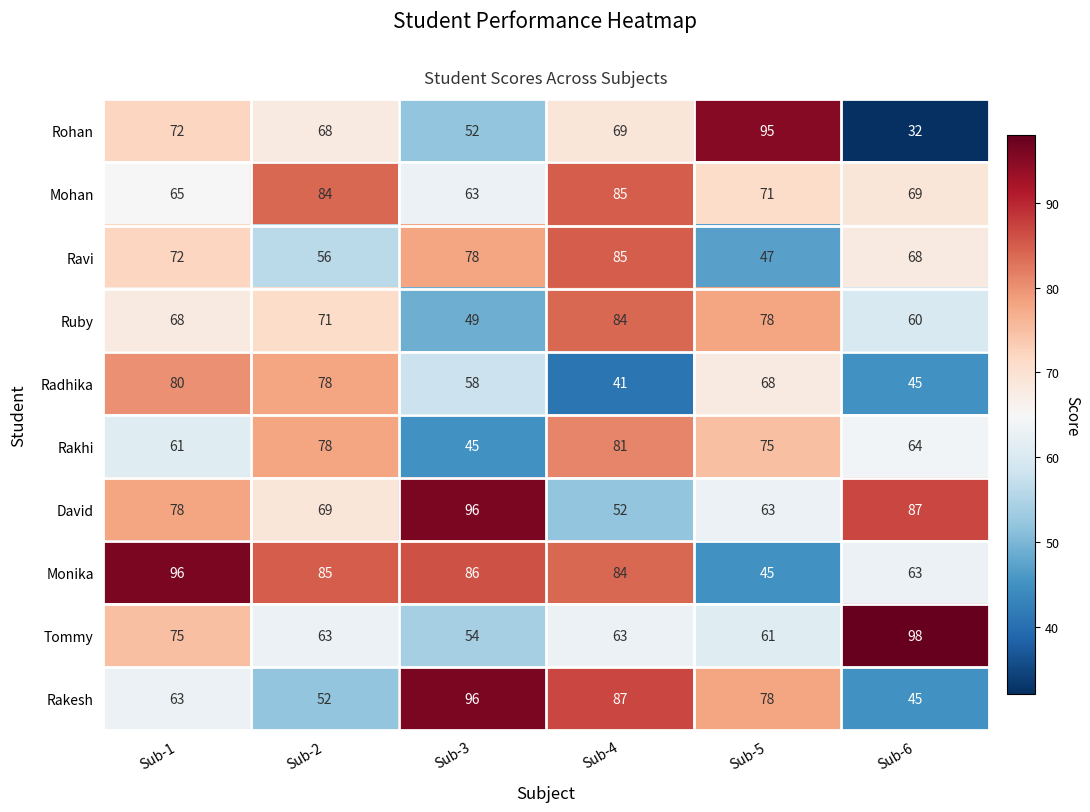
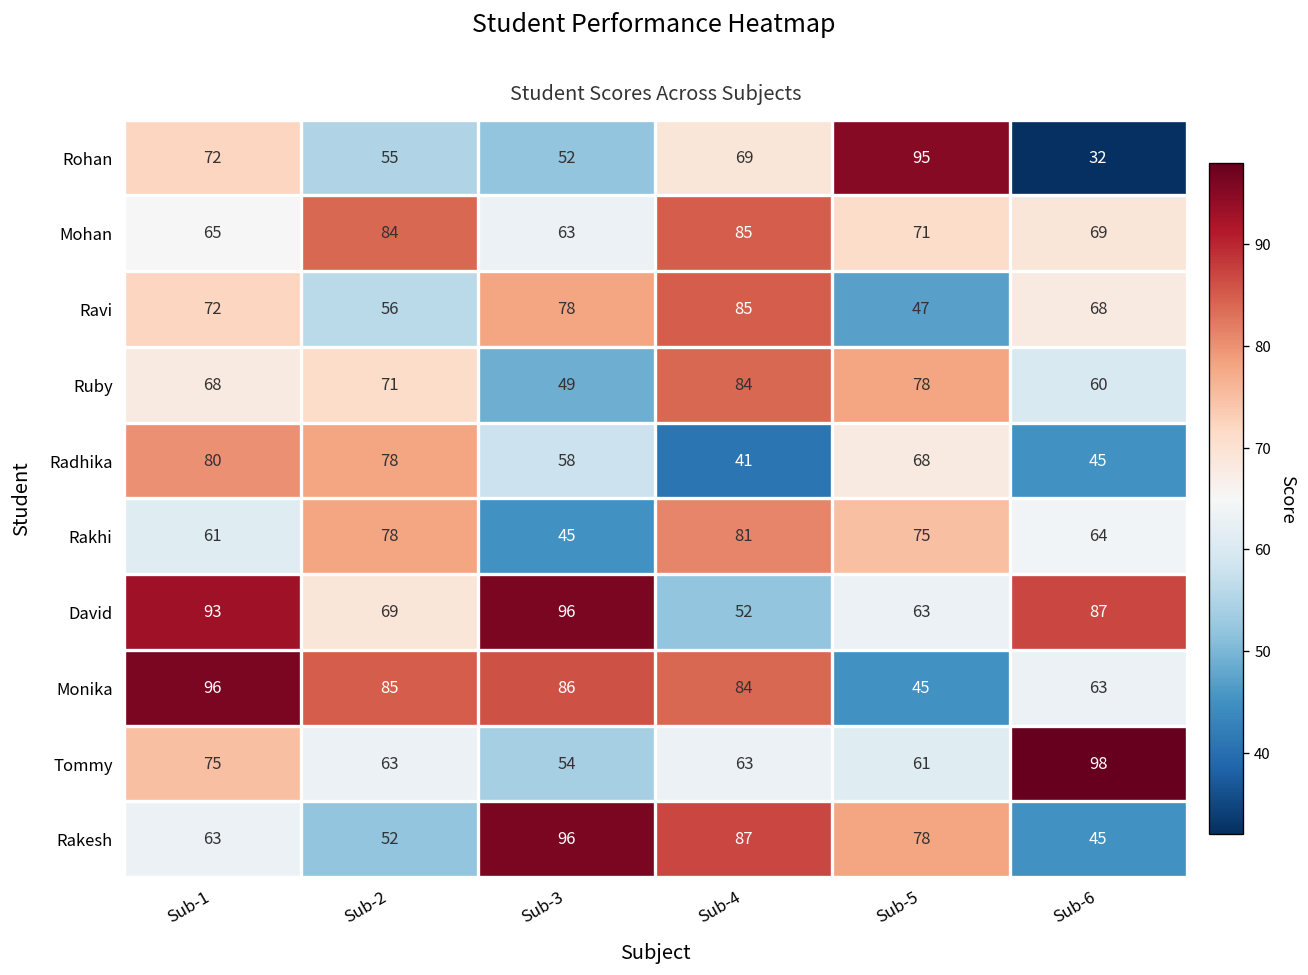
Rohan, Sub-2: 68 -> 55
David, Sub-1: 78 -> 93
